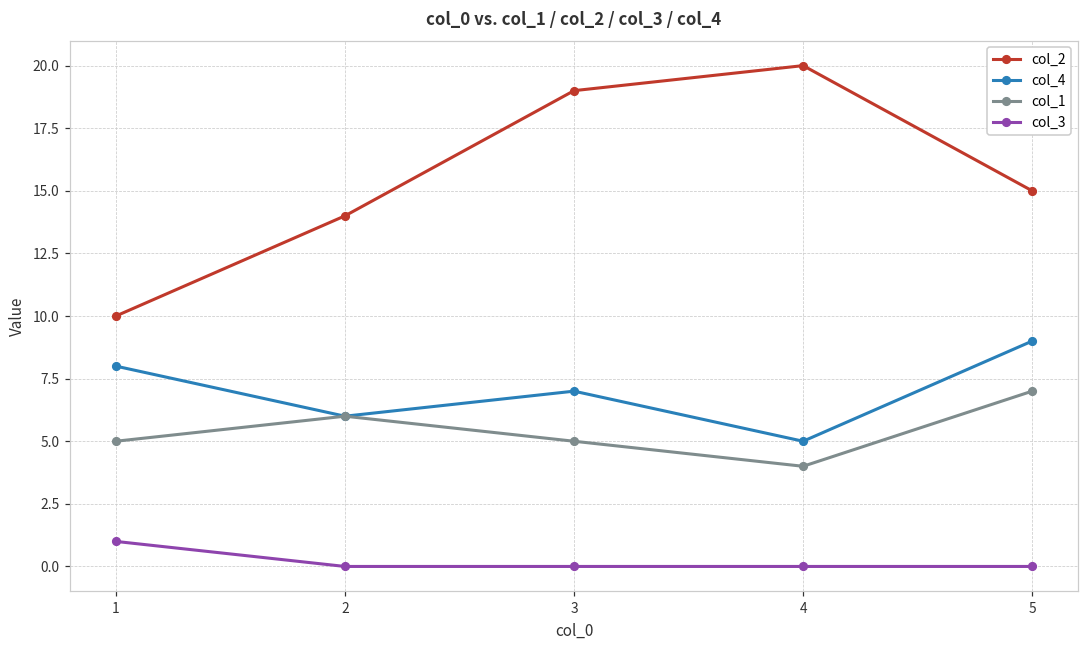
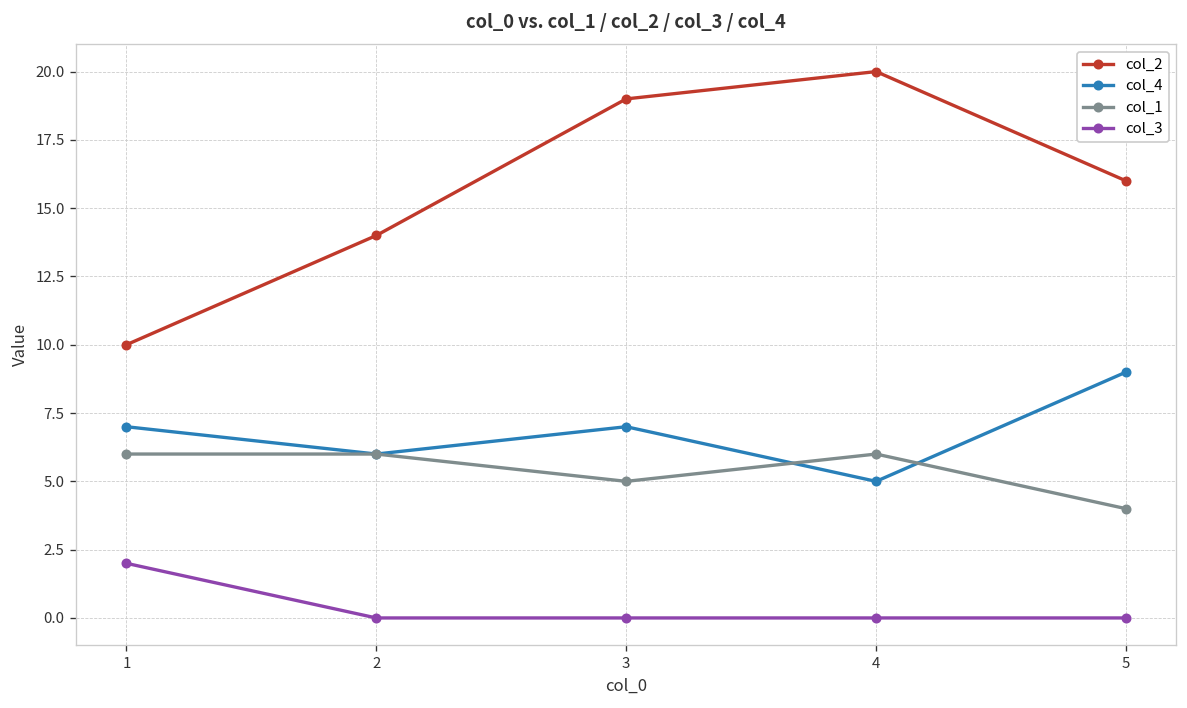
col_4, 1: 8 -> 7
col_1, 1: 5 -> 6
col_3, 1: 1 -> 2
col_1, 4: 4 -> 6
col_2, 5: 15 -> 16
col_1, 5: 7 -> 4
